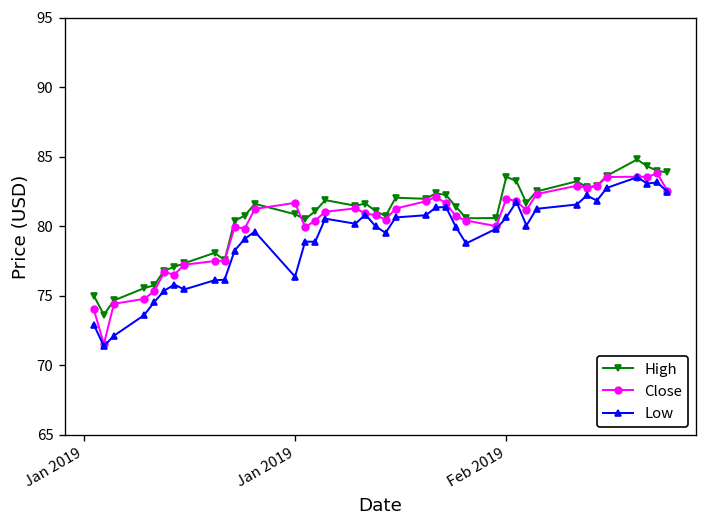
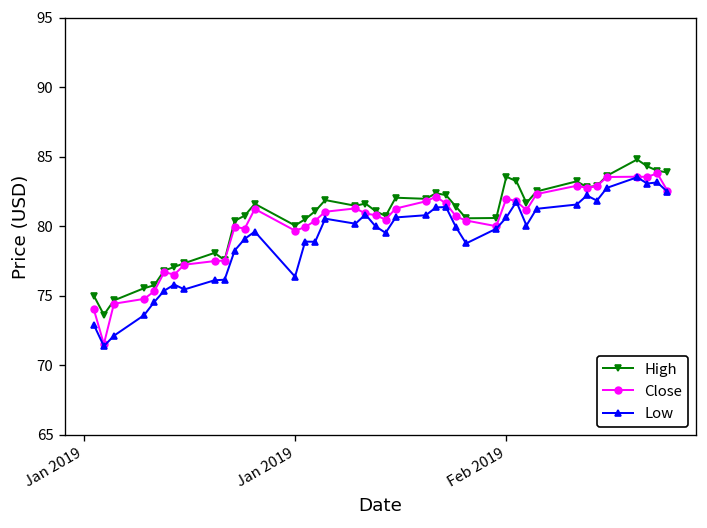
High, Jan 2019: 80.9 -> 80.1
Close, Jan 2019: 81.7 -> 79.7
